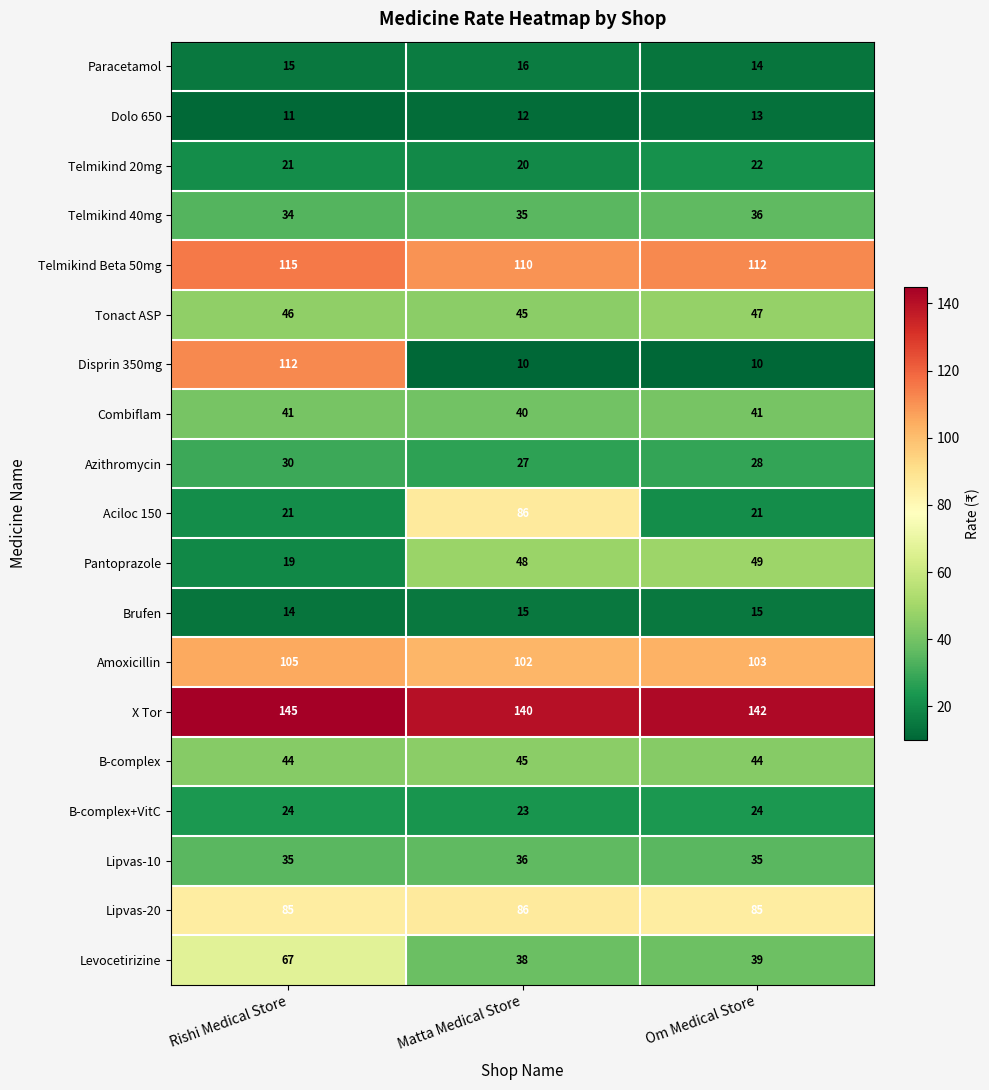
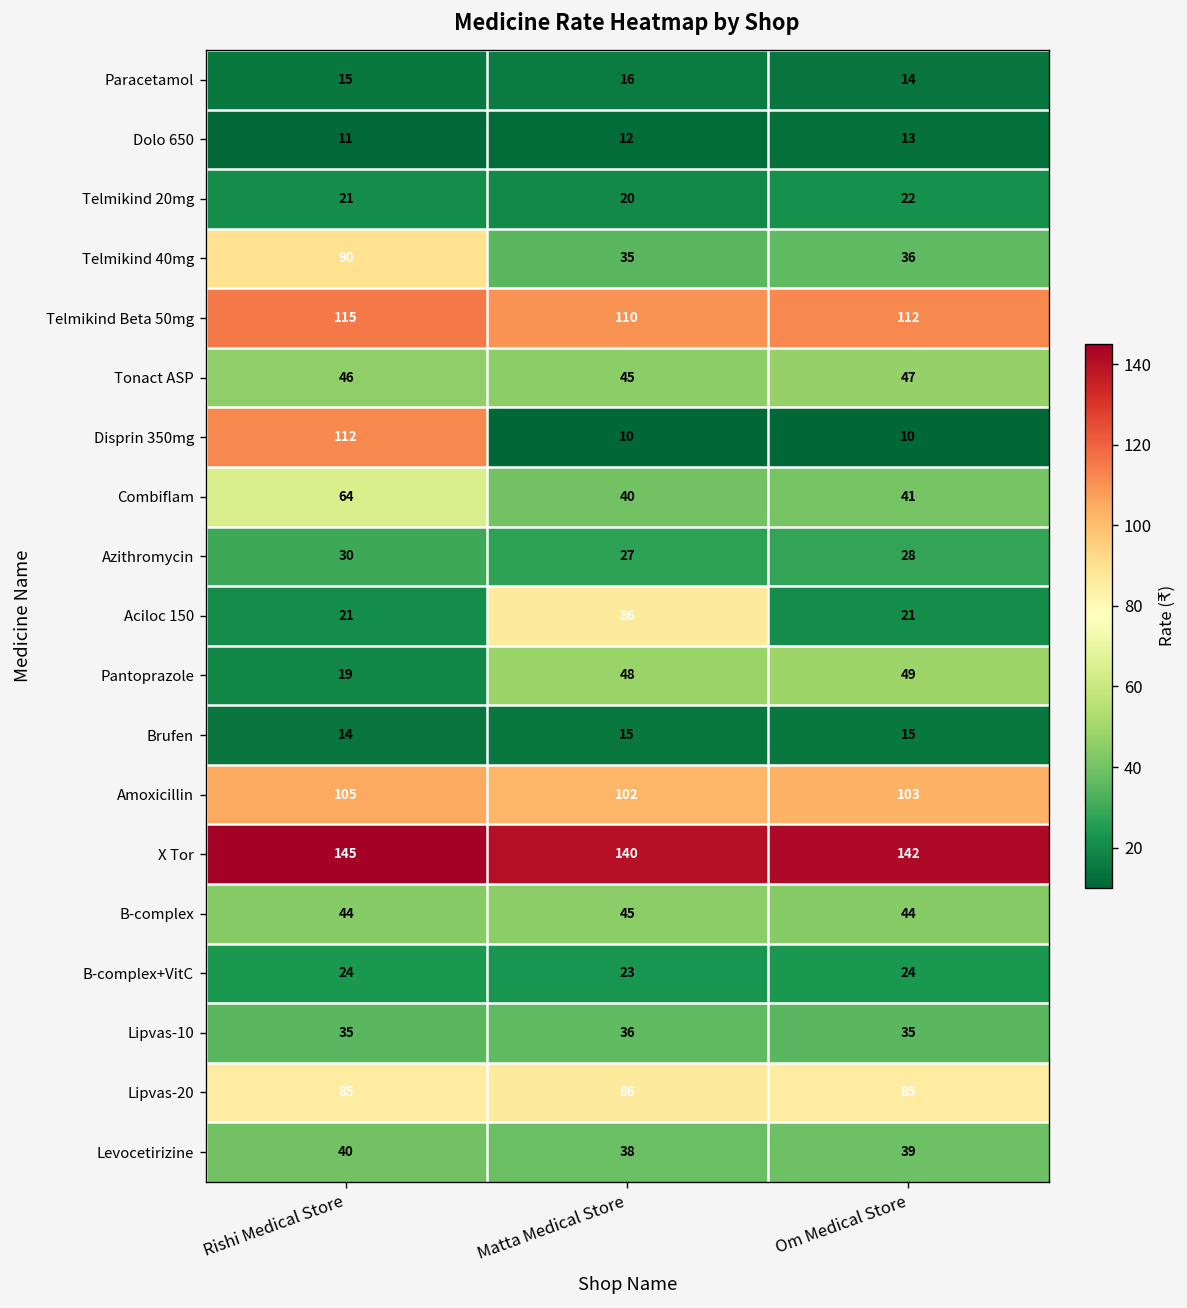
Telmikind 40mg, Rishi Medical Store: 34 -> 90
Combiflam, Rishi Medical Store: 41 -> 64
Levocetirizine, Rishi Medical Store: 67 -> 40
